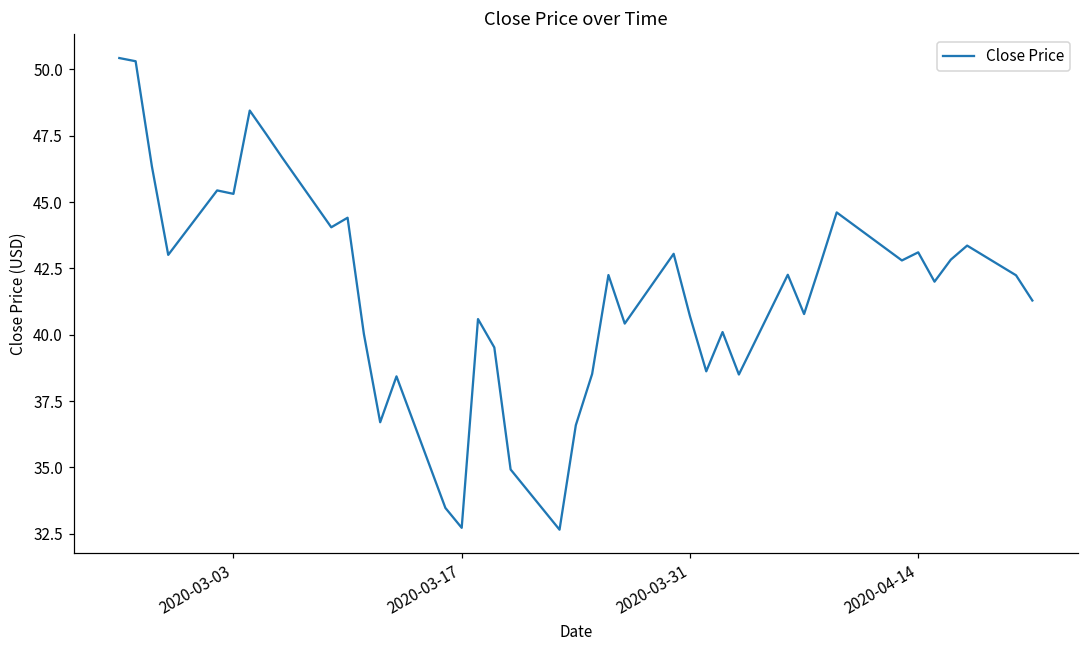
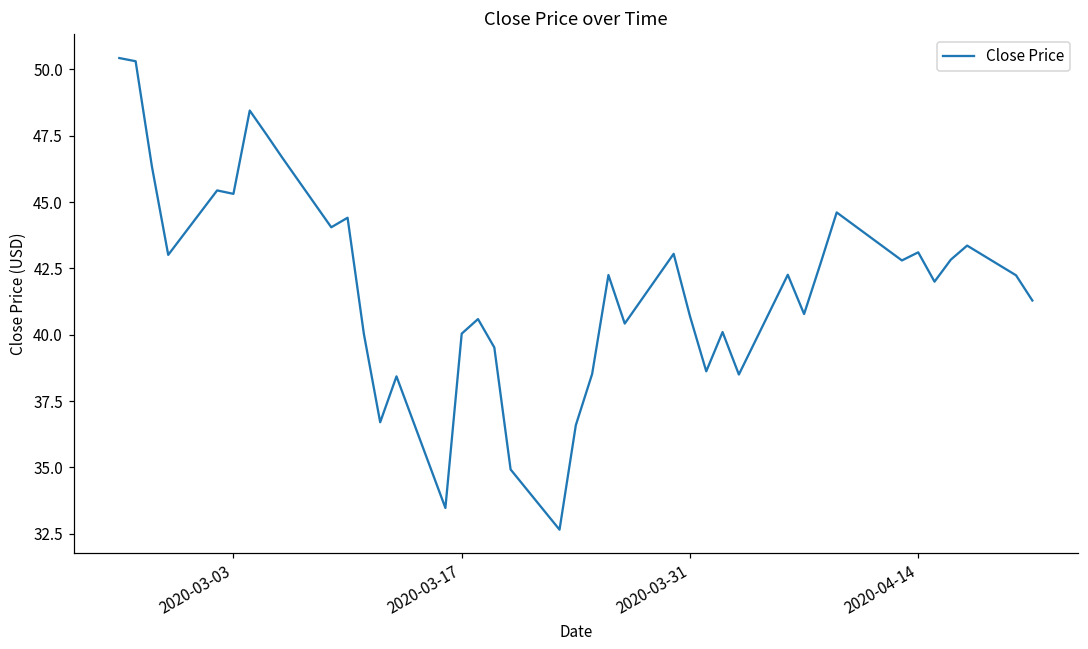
2020-03-17: 32.7 -> 40.0
